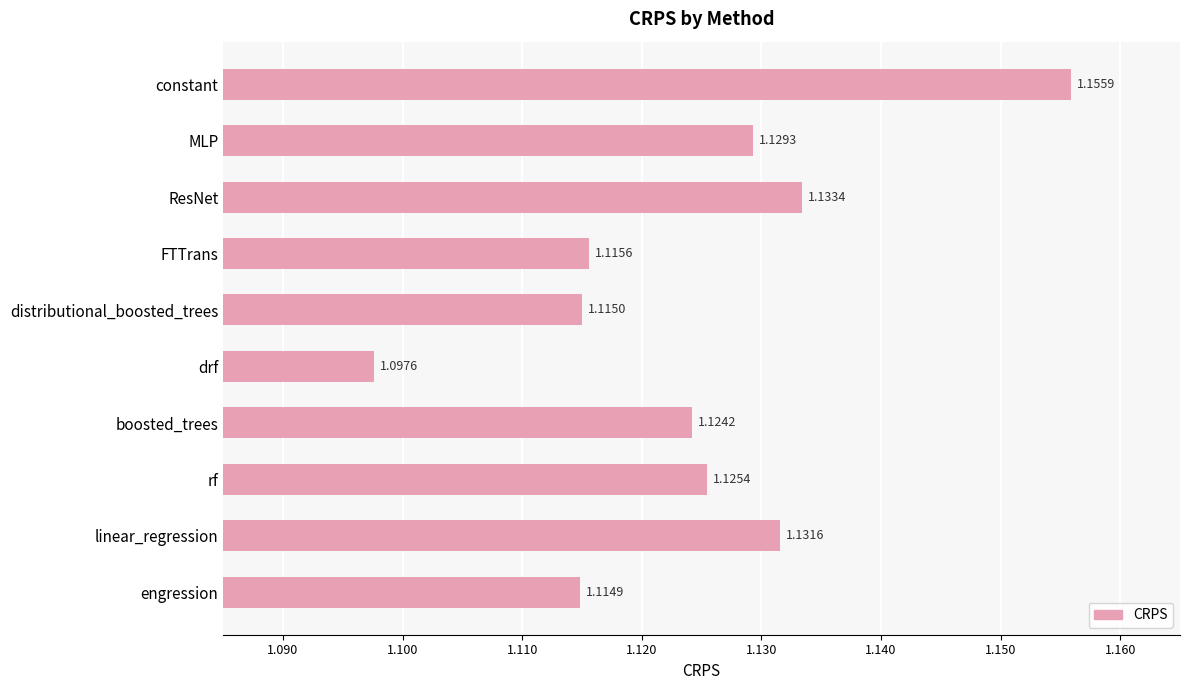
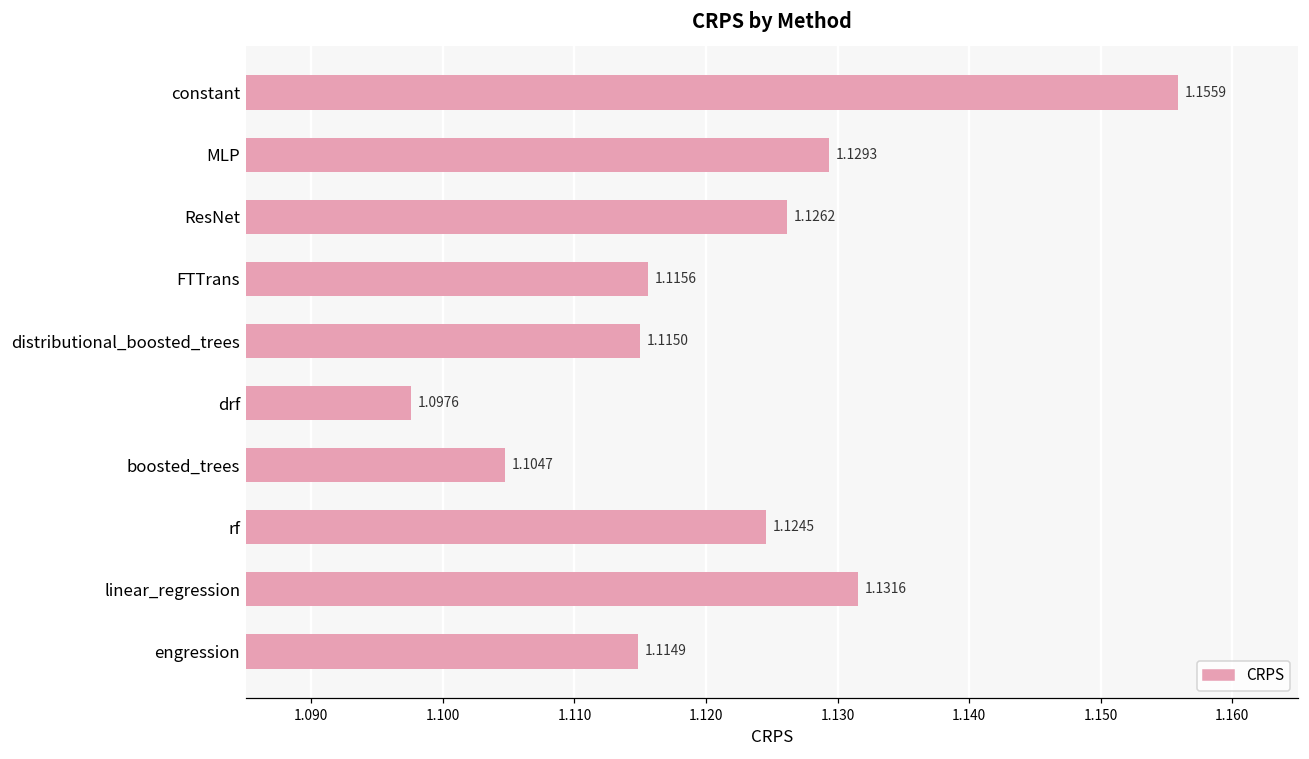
ResNet: 1.1334 -> 1.1262
boosted_trees: 1.1242 -> 1.1047
rf: 1.1254 -> 1.1245
